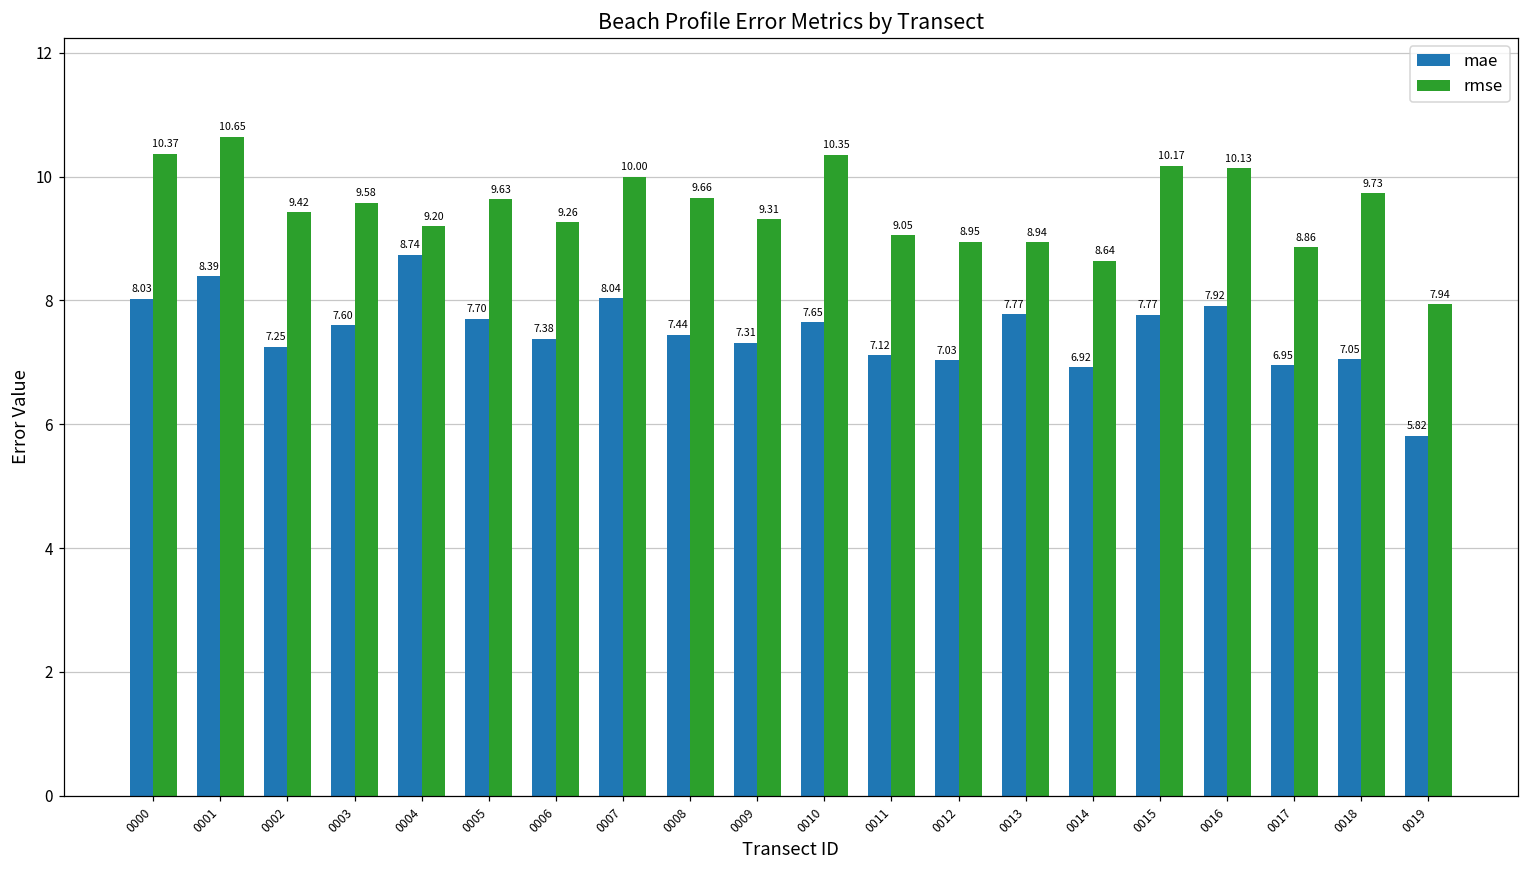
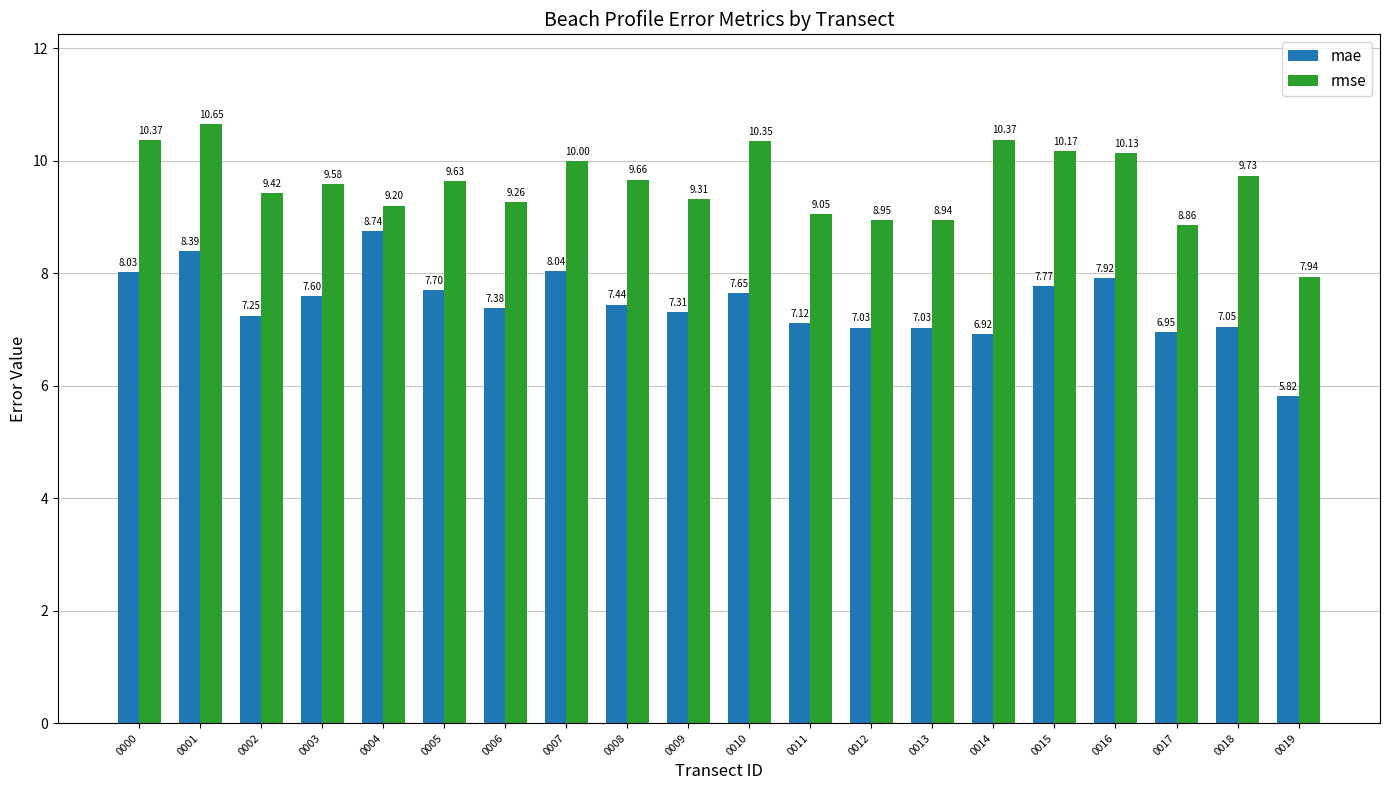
mae, 0013: 7.77 -> 7.03
rmse, 0014: 8.64 -> 10.37
